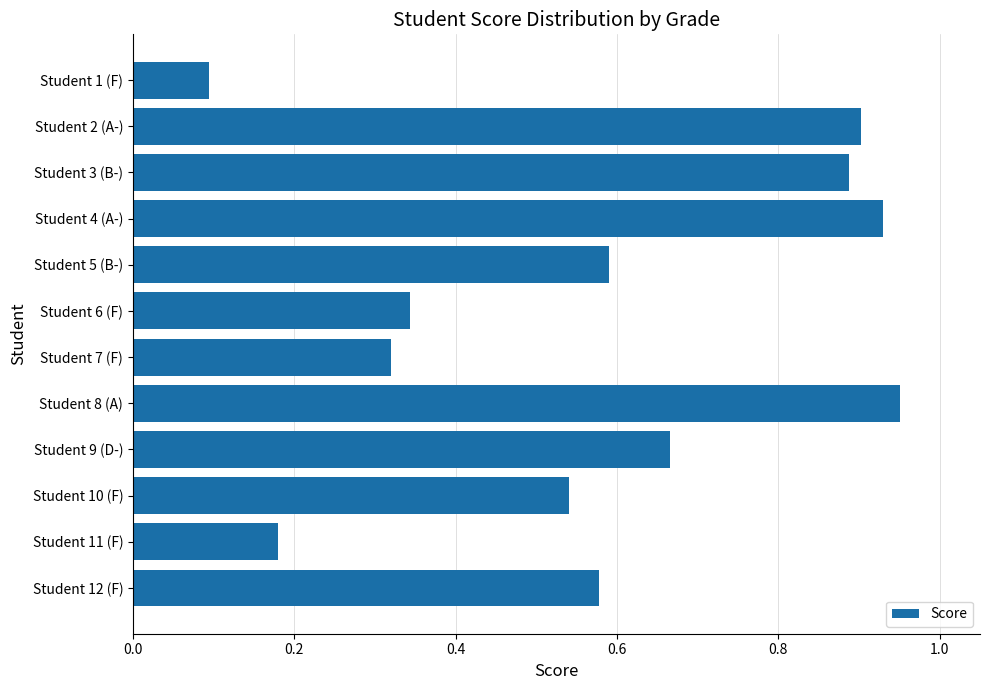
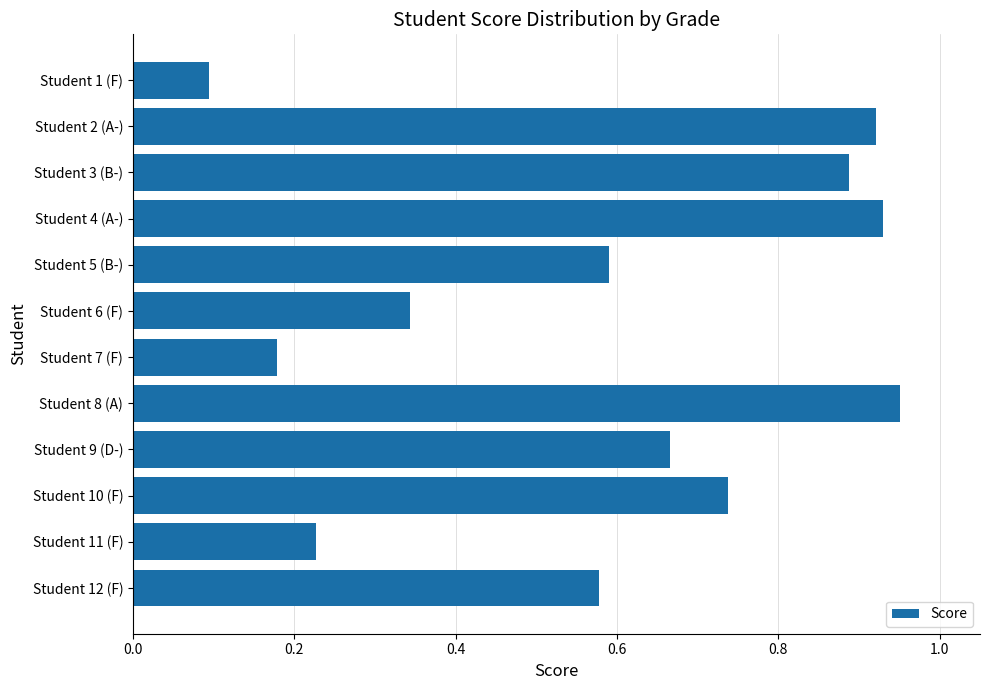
Student 2 (A-): 0.90 -> 0.92
Student 7 (F): 0.32 -> 0.18
Student 10 (F): 0.54 -> 0.74
Student 11 (F): 0.18 -> 0.23
